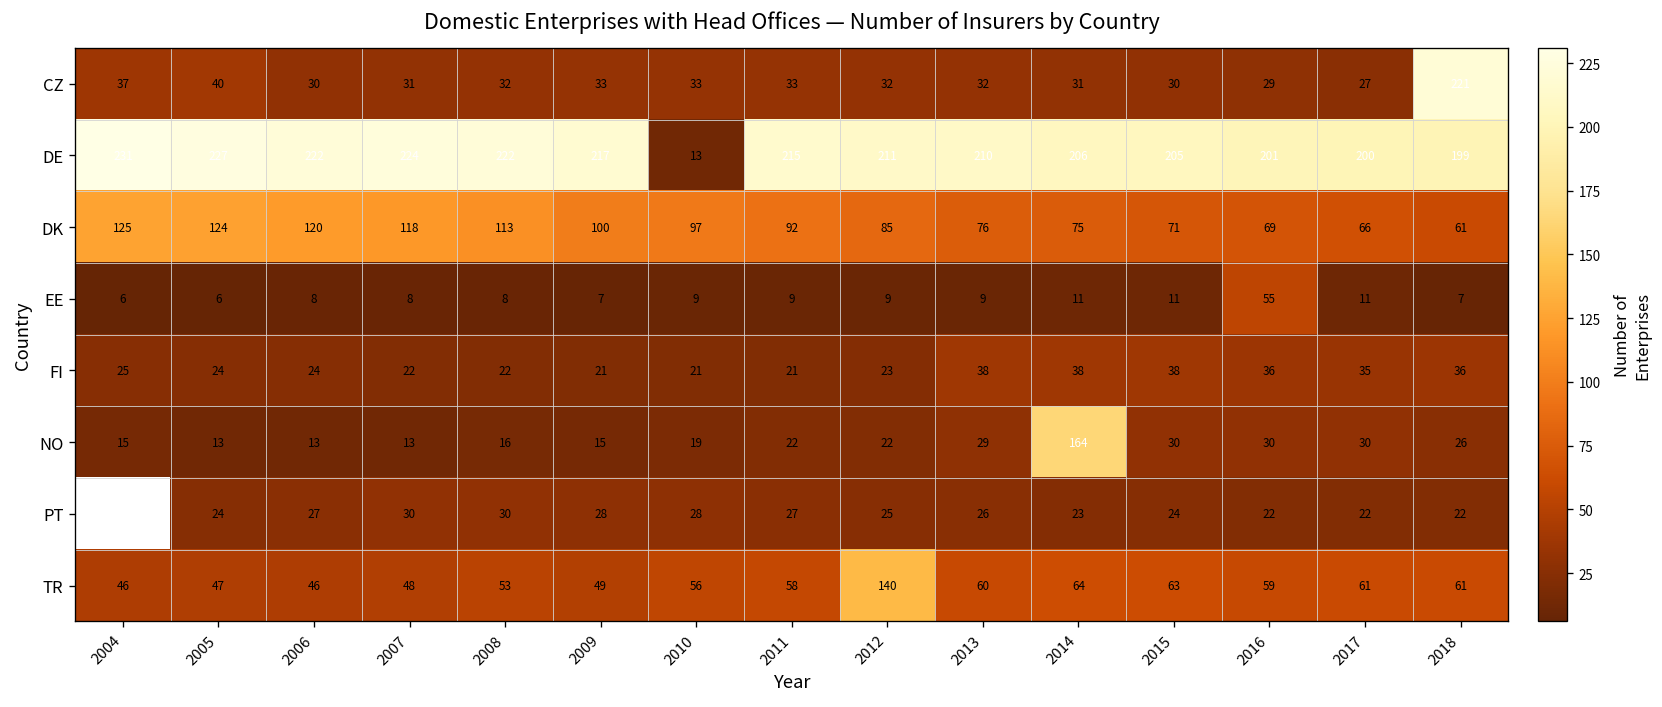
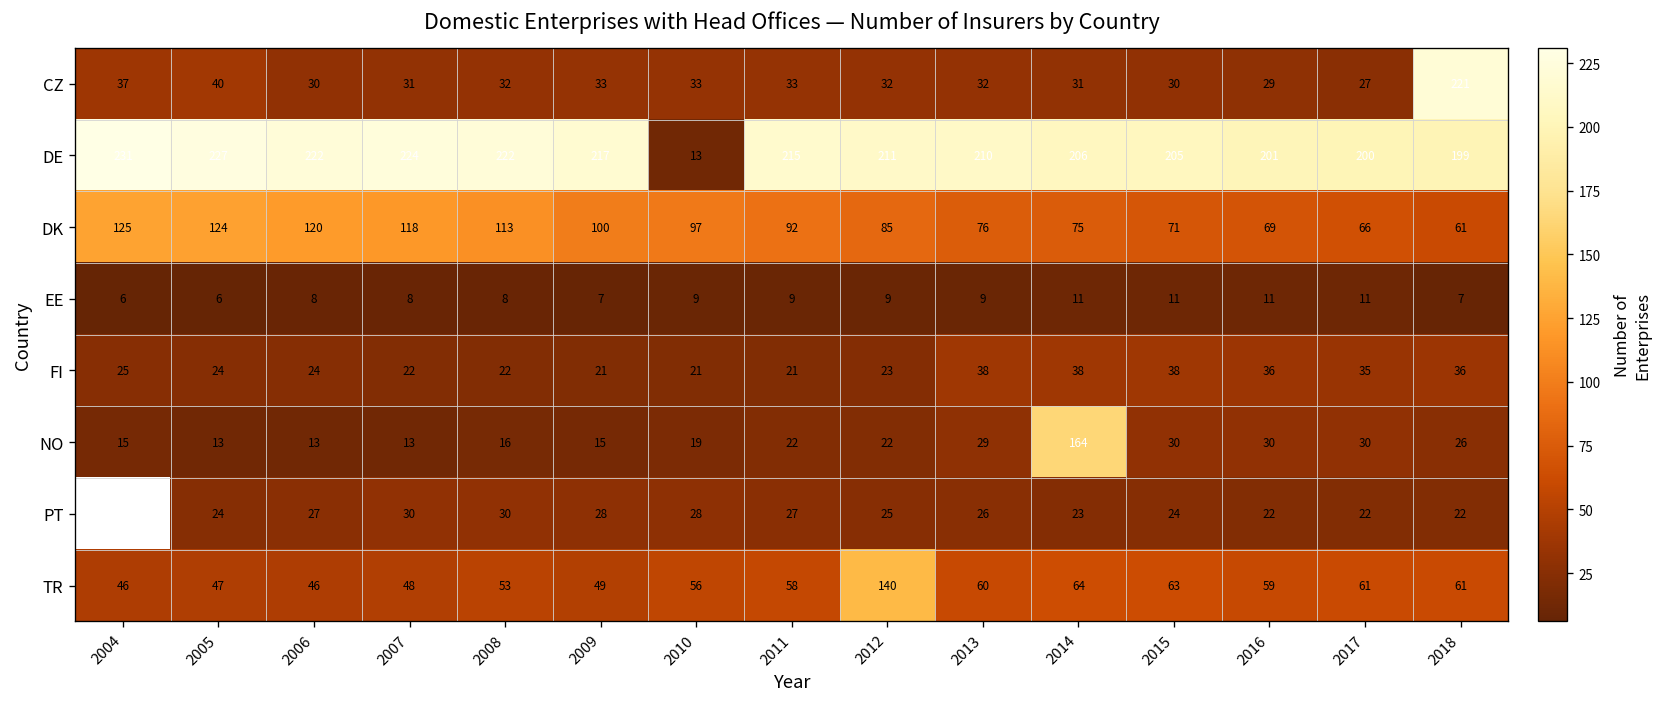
EE, 2016: 55 -> 11
